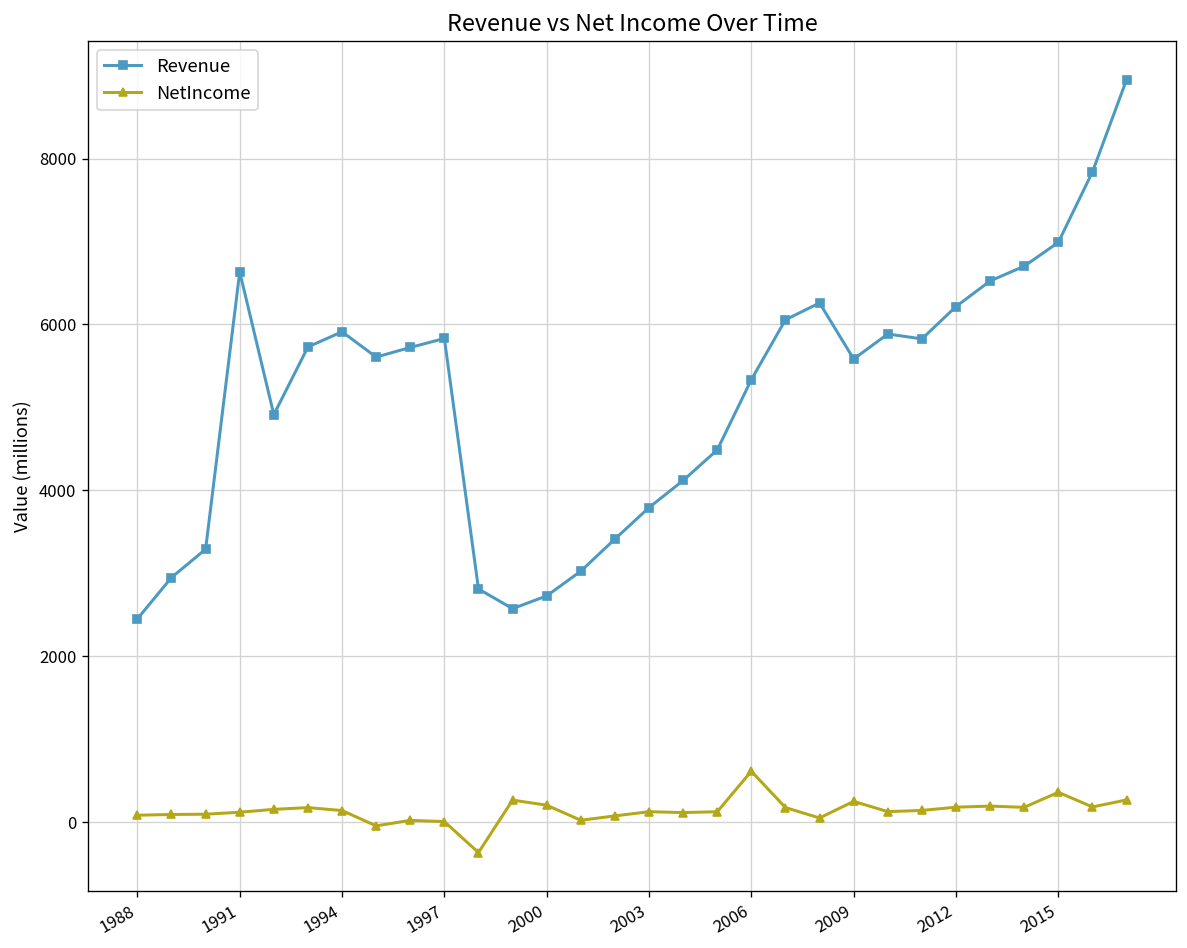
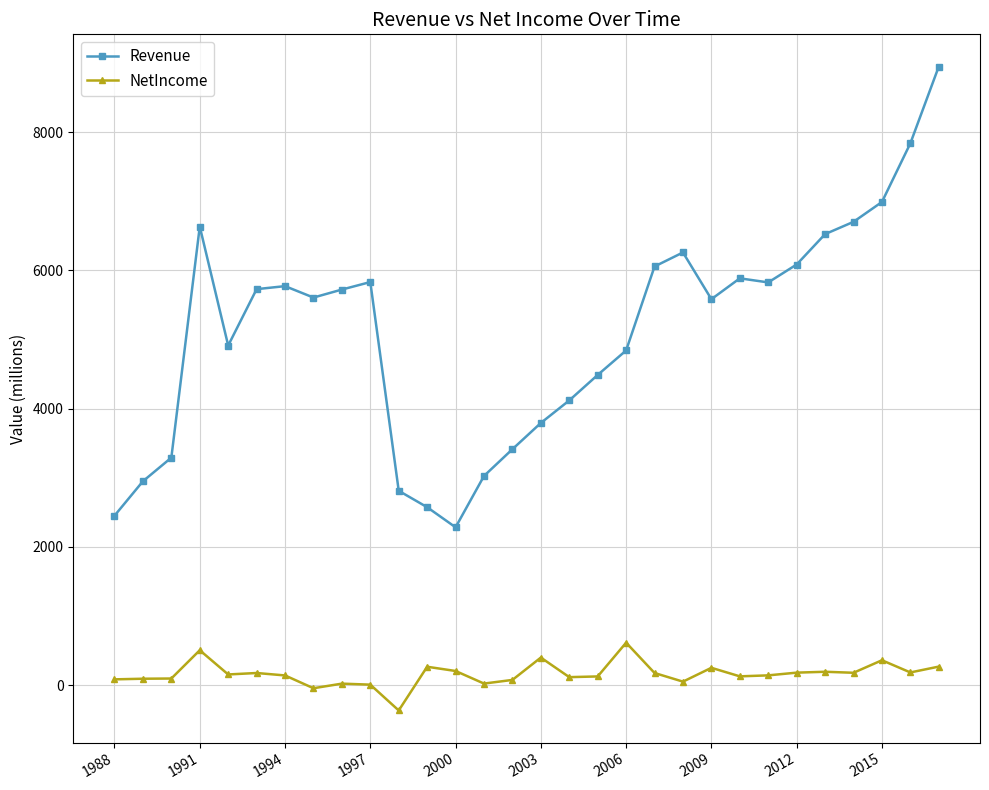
NetIncome, 1991: 100 -> 500
Revenue, 1994: 5900 -> 5800
Revenue, 2000: 2700 -> 2300
NetIncome, 2003: 100 -> 400
Revenue, 2006: 5300 -> 4800
Revenue, 2012: 6200 -> 6100
